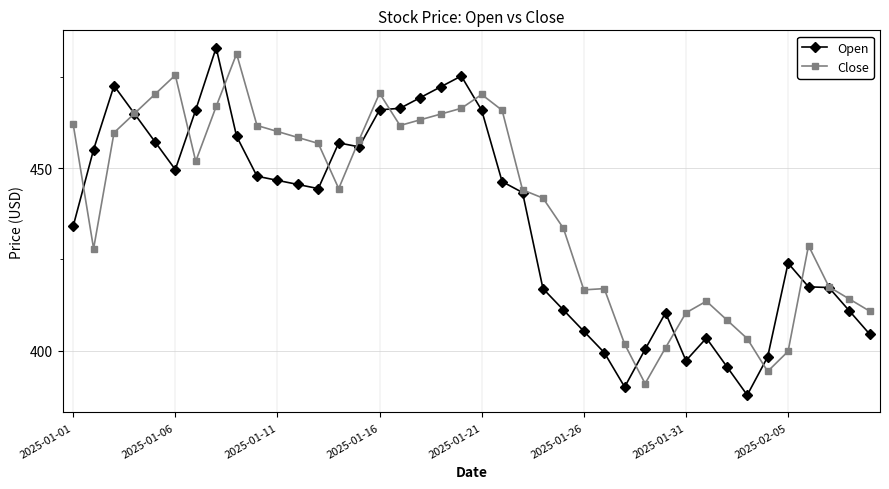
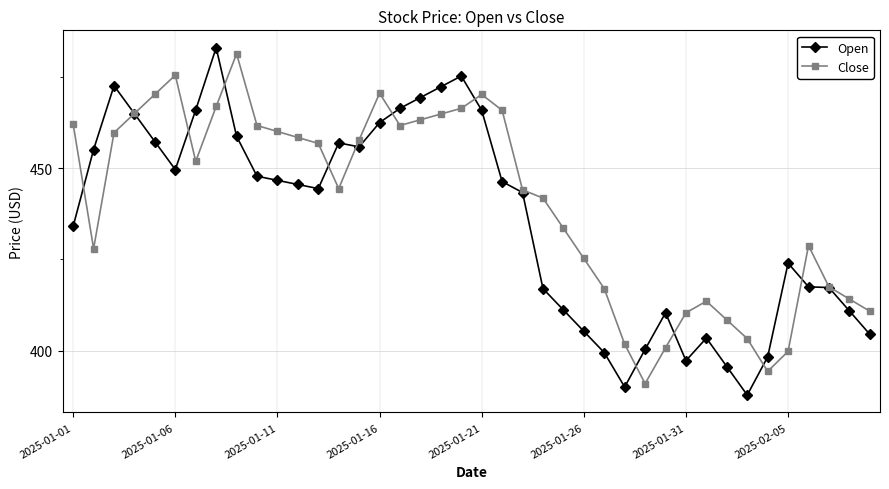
Open, 2025-01-16: 466 -> 462
Close, 2025-01-26: 417 -> 425
